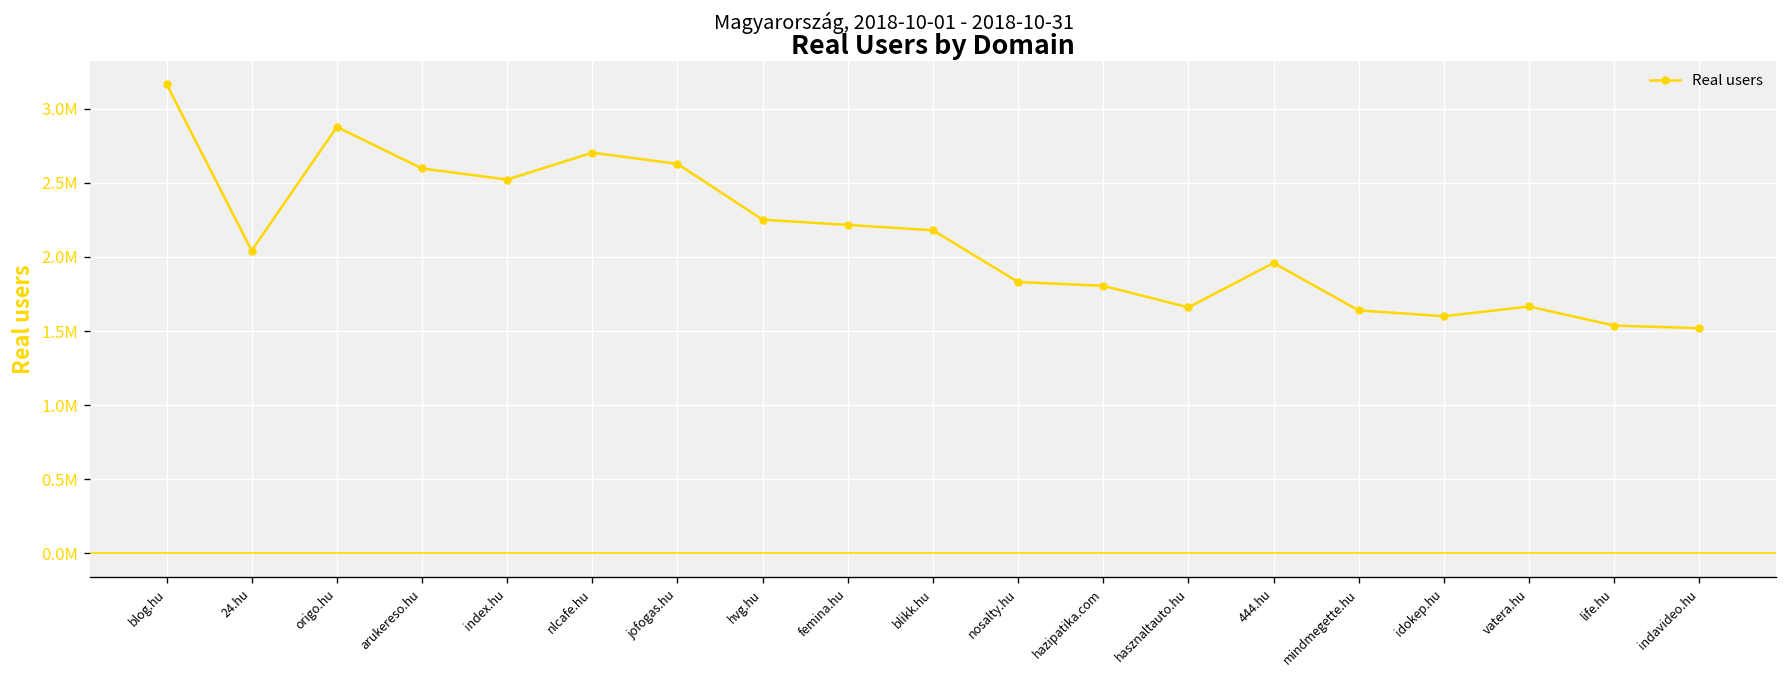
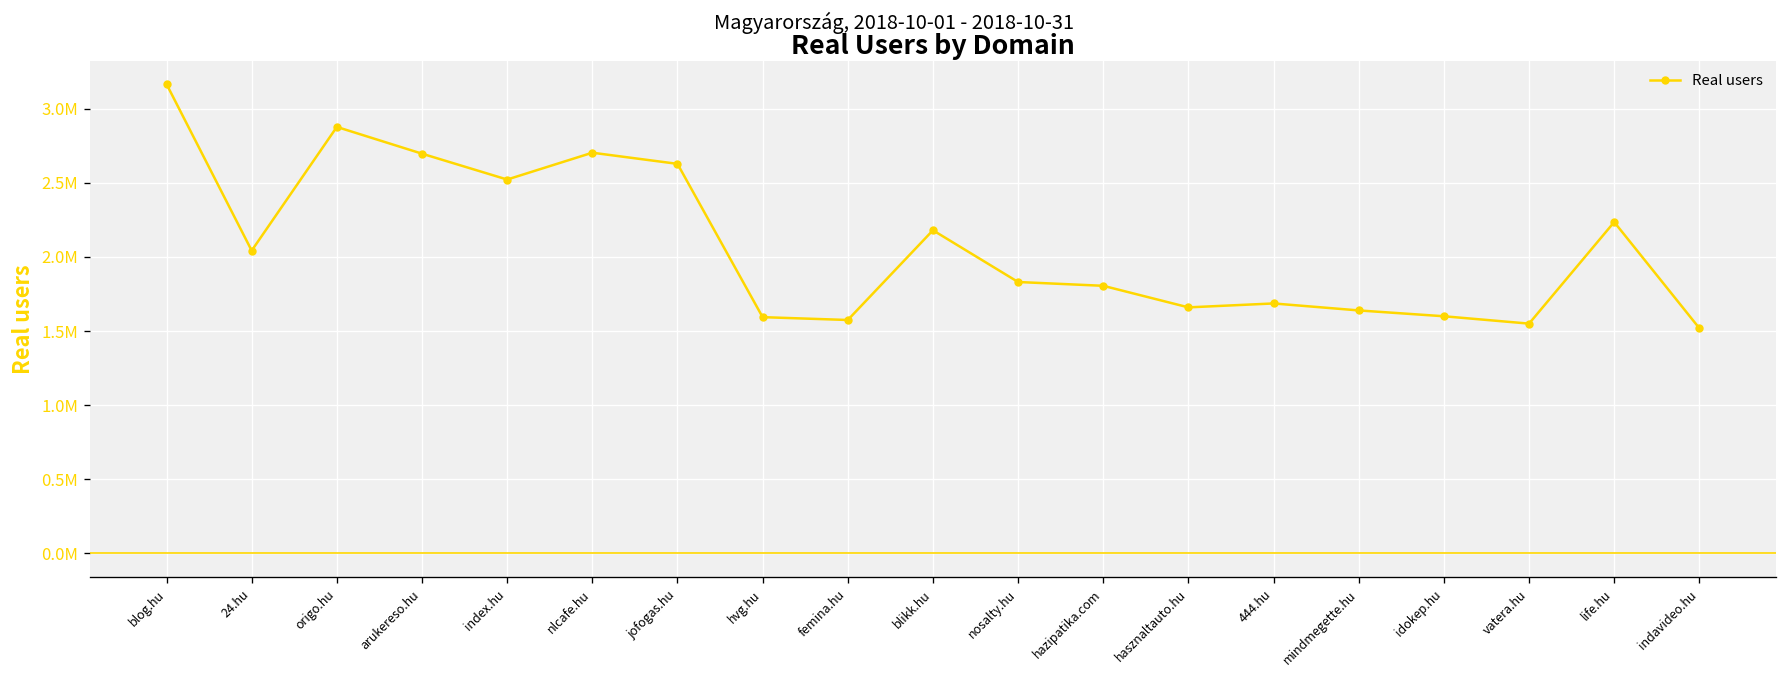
arukereso.hu: 2600000 -> 2700000
hvg.hu: 2250000 -> 1590000
femina.hu: 2220000 -> 1570000
444.hu: 1960000 -> 1690000
vatera.hu: 1660000 -> 1550000
life.hu: 1540000 -> 2230000
